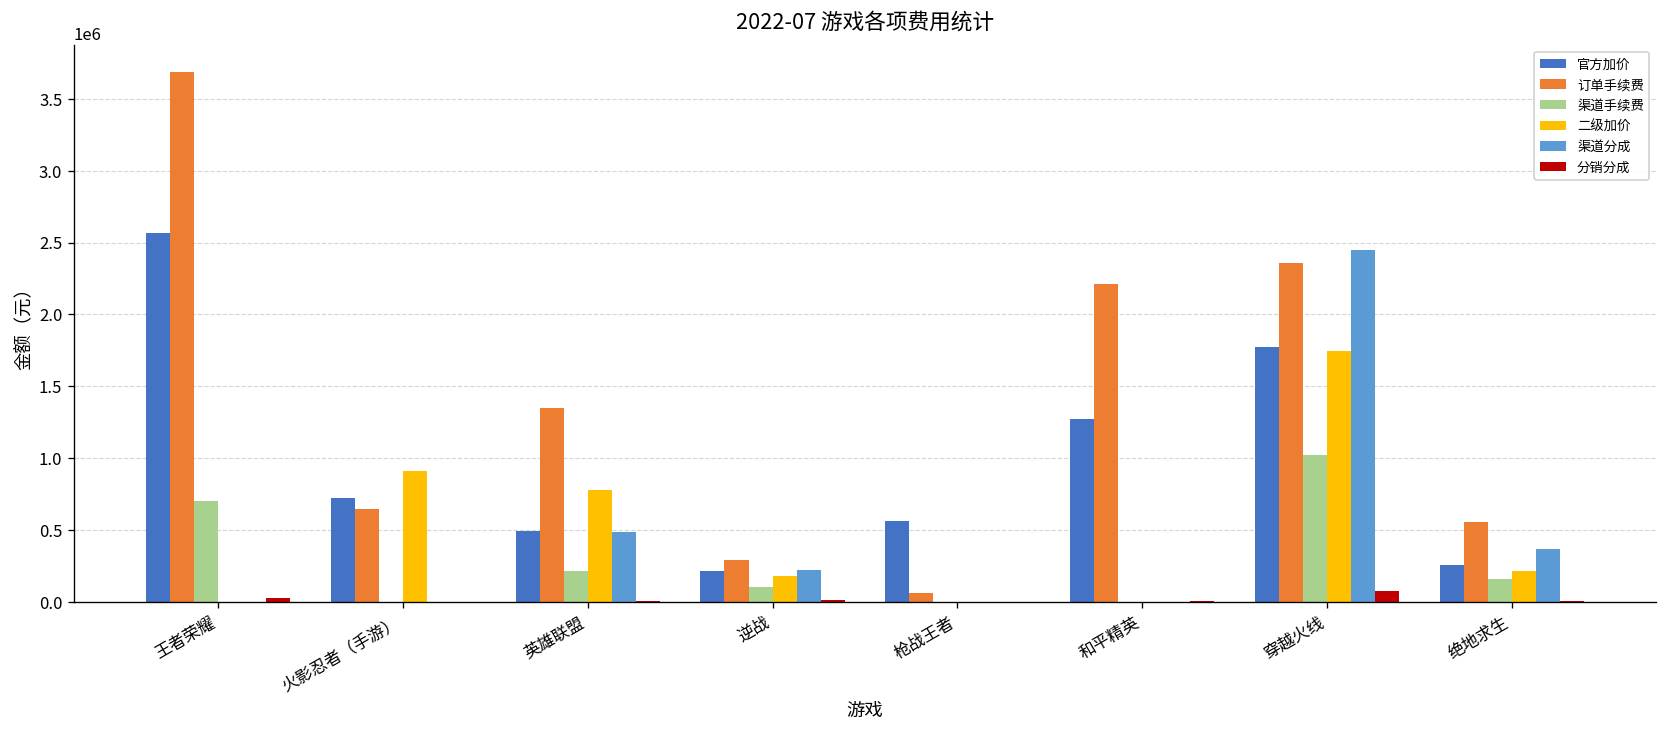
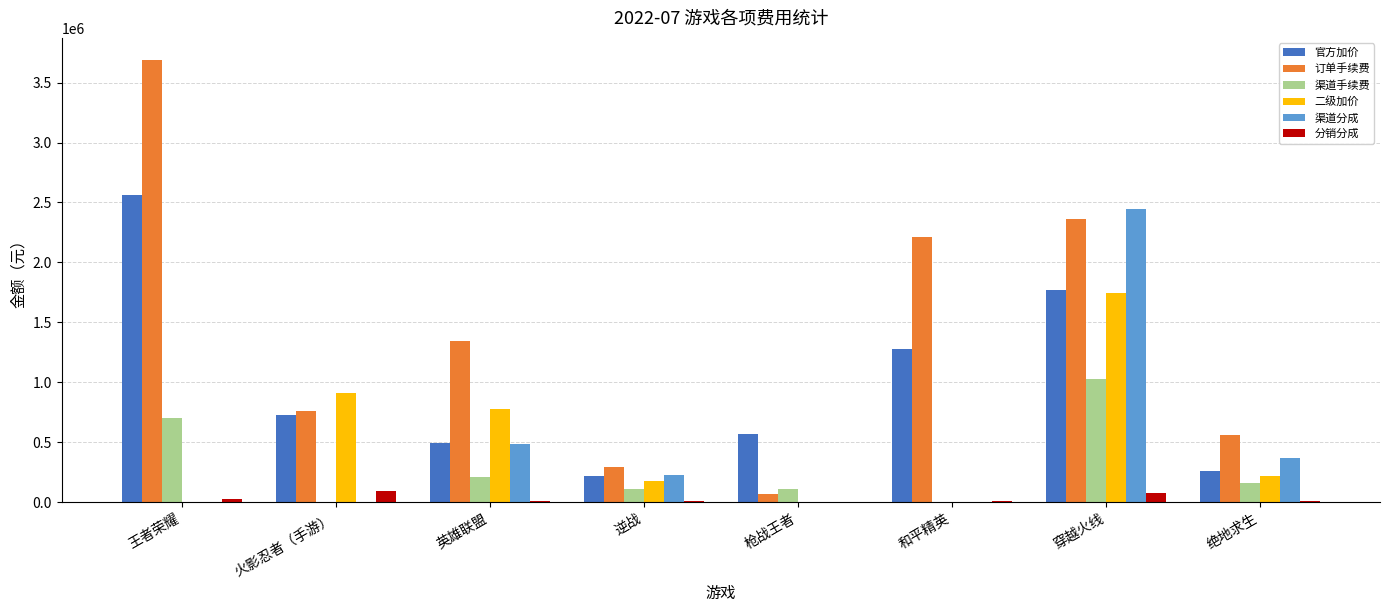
订单手续费, 火影忍者（手游）: 650000 -> 760000
分销分成, 火影忍者（手游）: 0 -> 90000
渠道手续费, 枪战王者: 0 -> 110000
